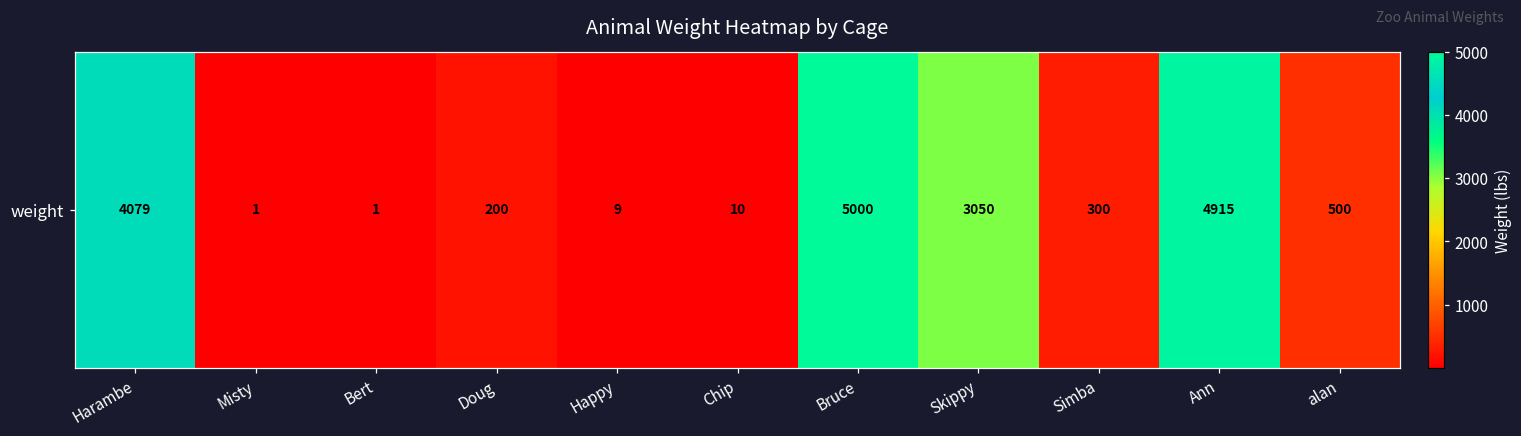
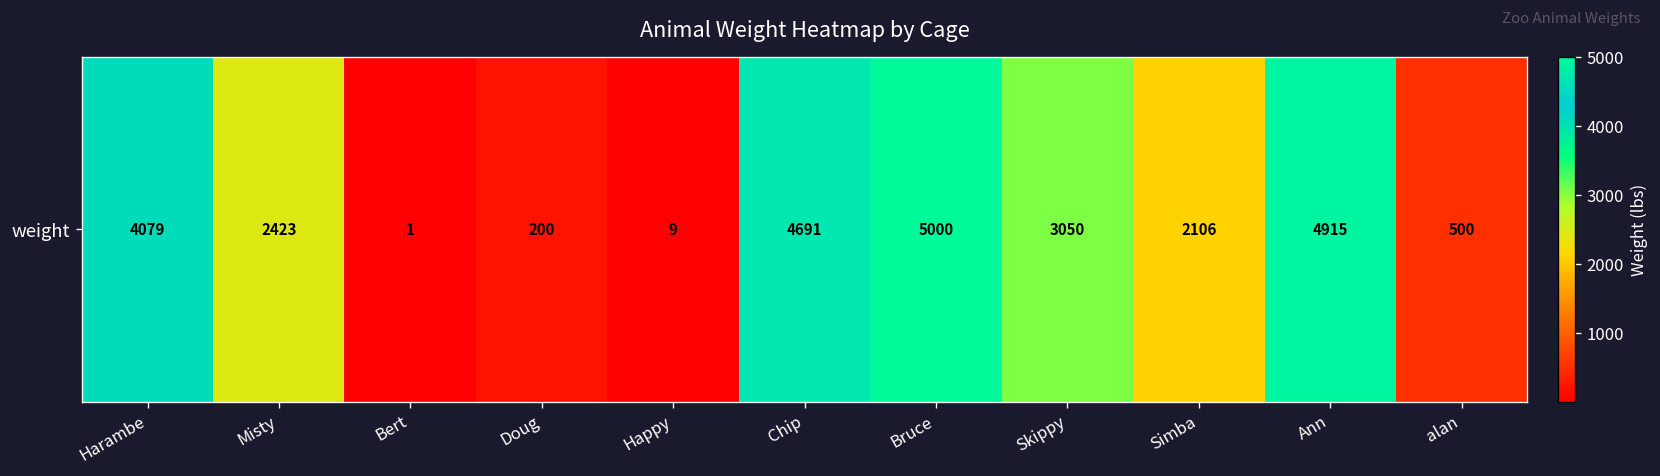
weight, Misty: 1 -> 2423
weight, Chip: 10 -> 4691
weight, Simba: 300 -> 2106
